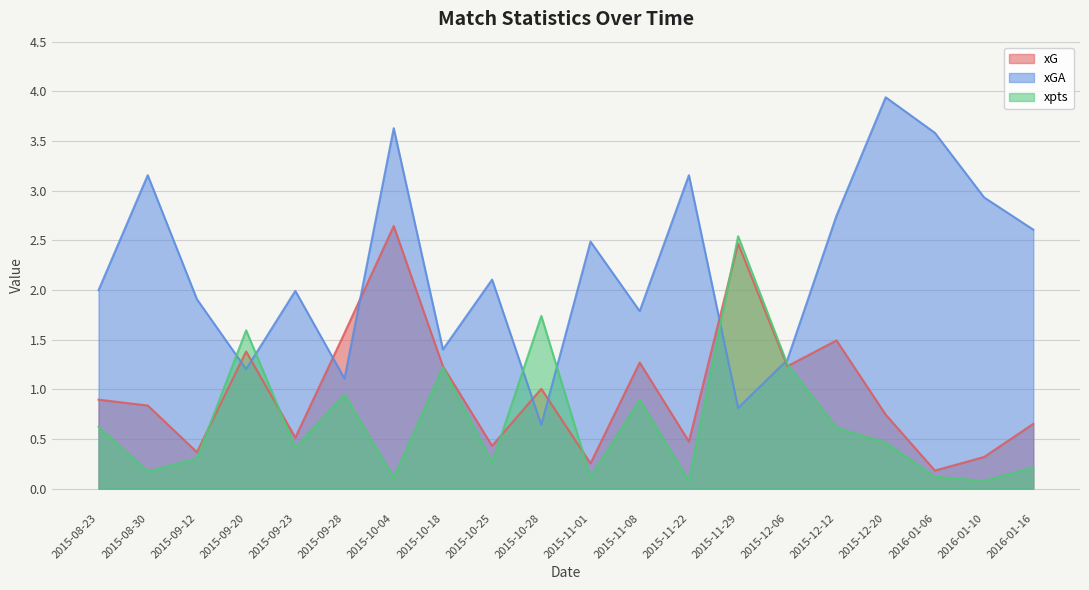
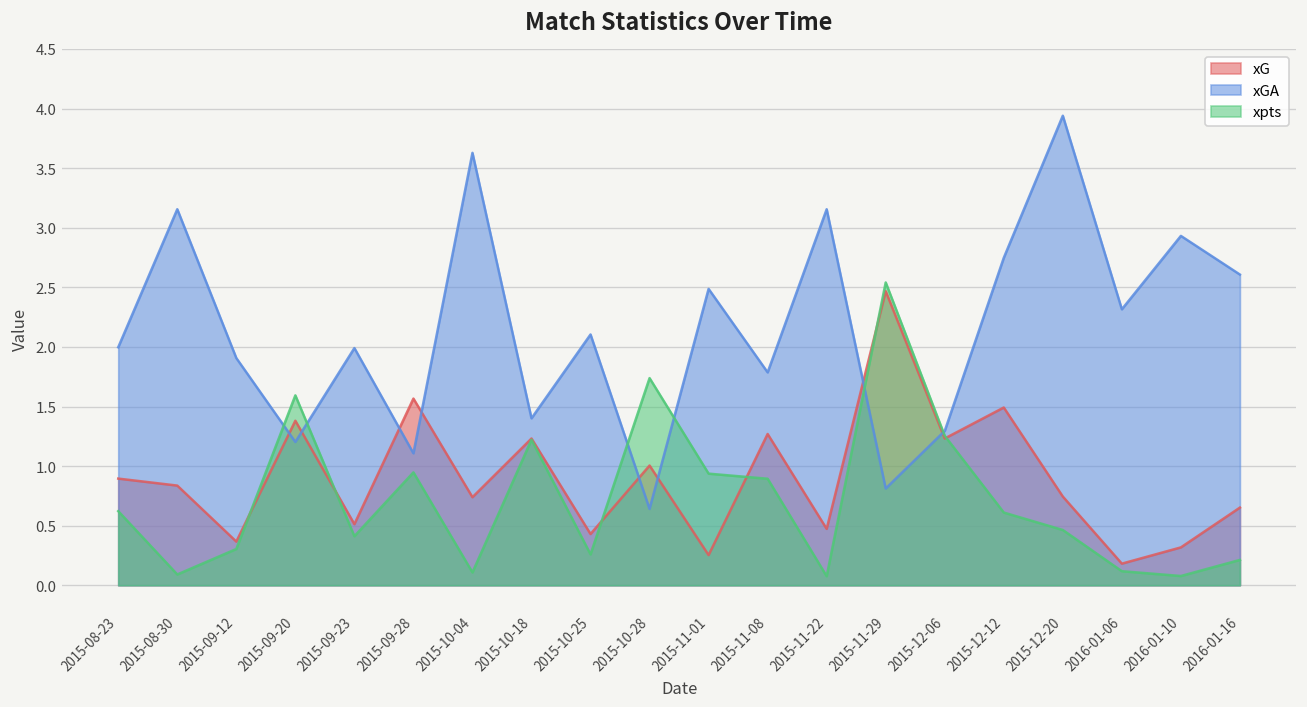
xpts, 2015-08-30: 0.2 -> 0.1
xG, 2015-10-04: 2.6 -> 0.7
xpts, 2015-11-01: 0.1 -> 0.9
xGA, 2016-01-06: 3.6 -> 2.3
